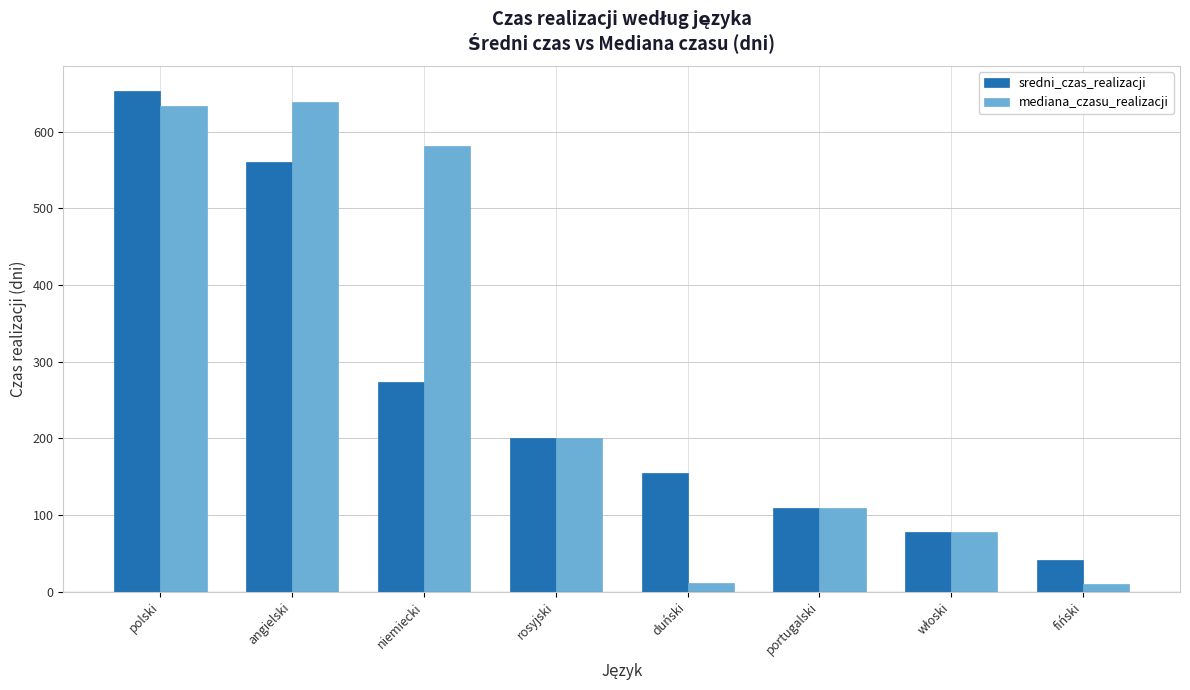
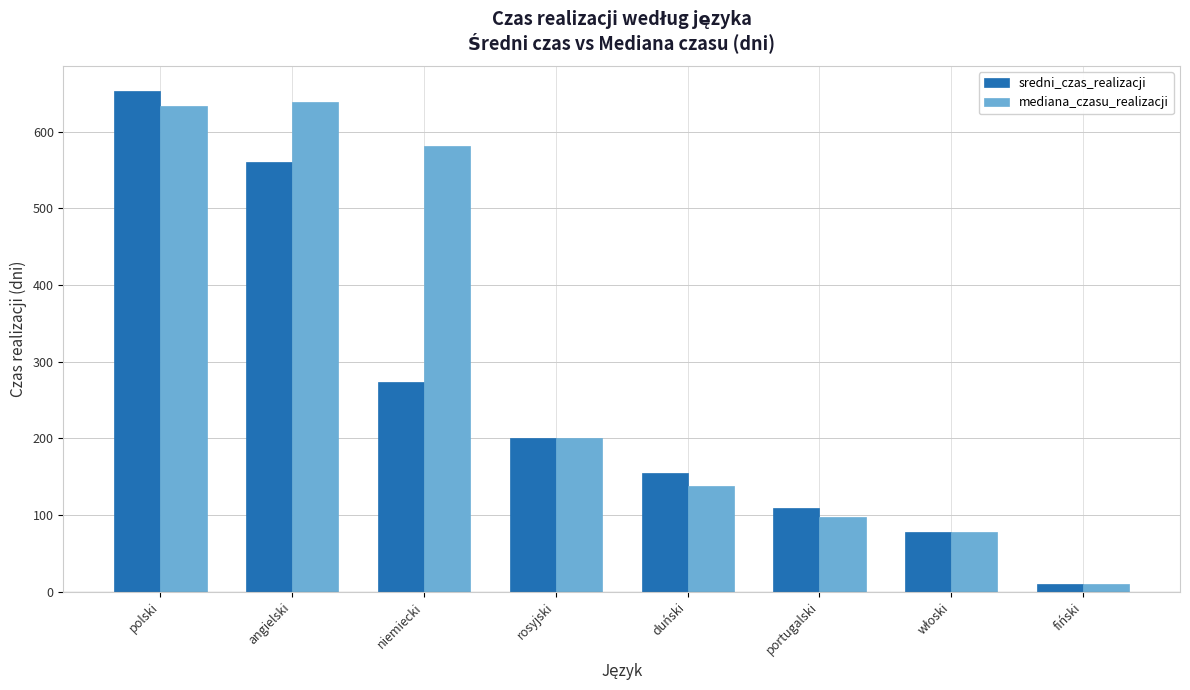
mediana_czasu_realizacji, duński: 10 -> 140
mediana_czasu_realizacji, portugalski: 110 -> 100
sredni_czas_realizacji, fiński: 40 -> 10
